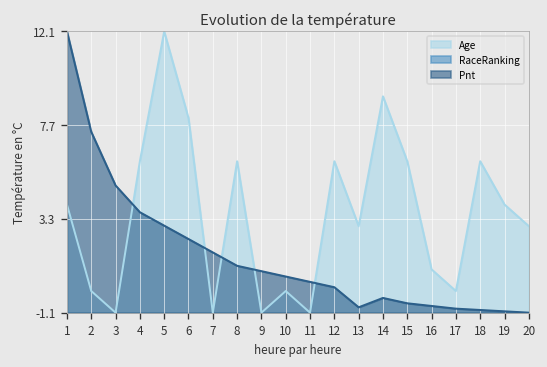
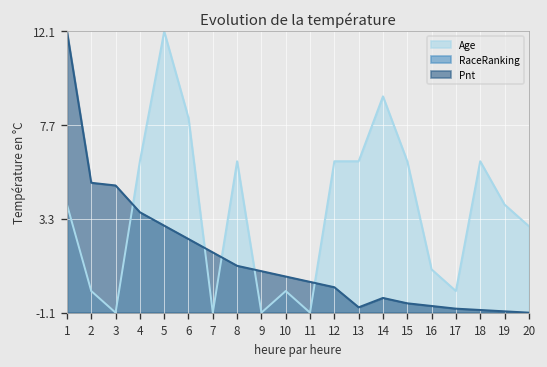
Pnt, 2: 7.4 -> 5.0
Age, 13: 3.0 -> 6.0
